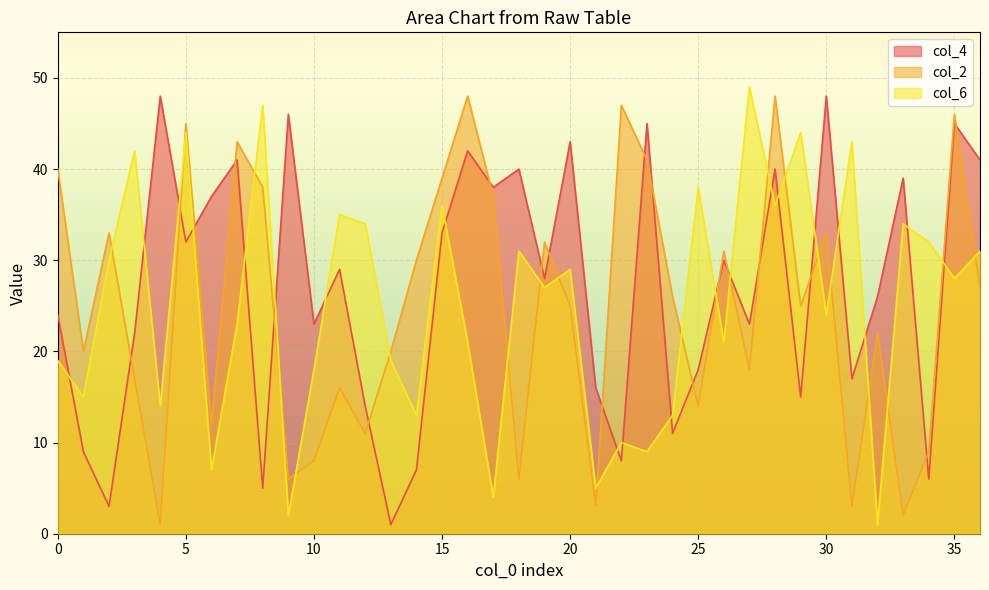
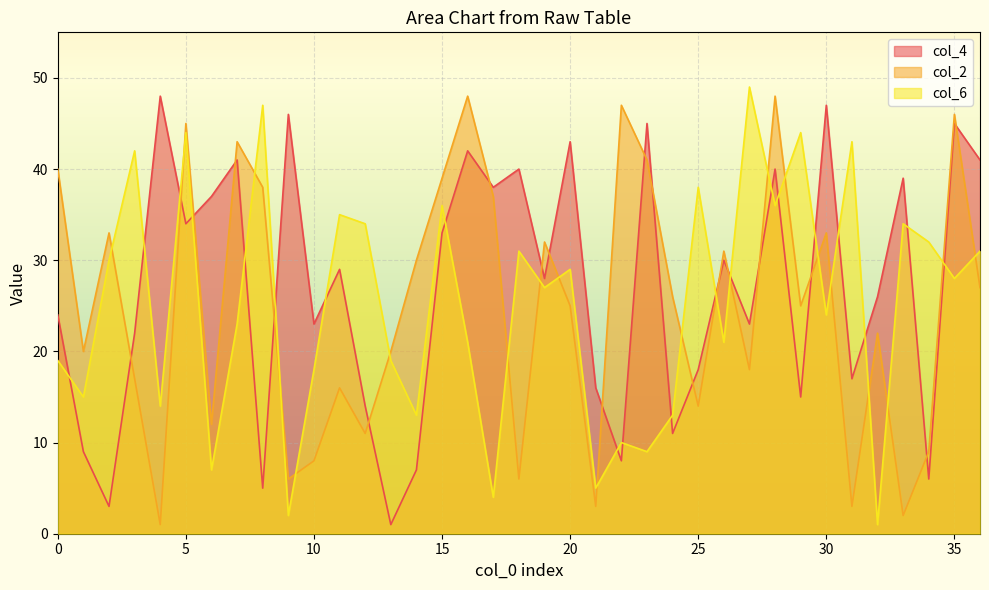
col_4, 5: 32 -> 34
col_4, 30: 48 -> 47
